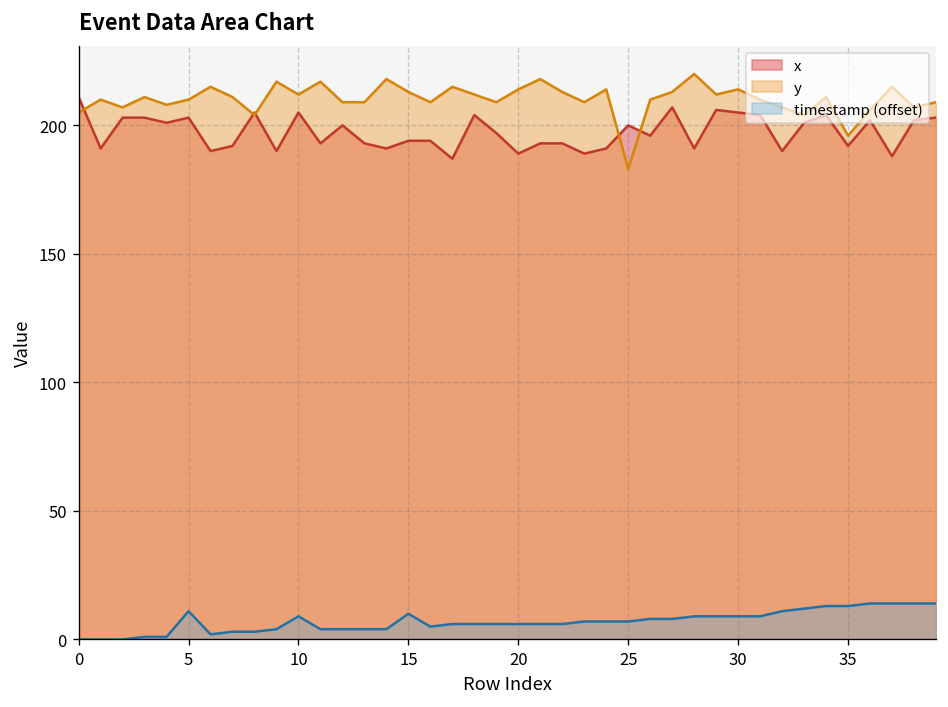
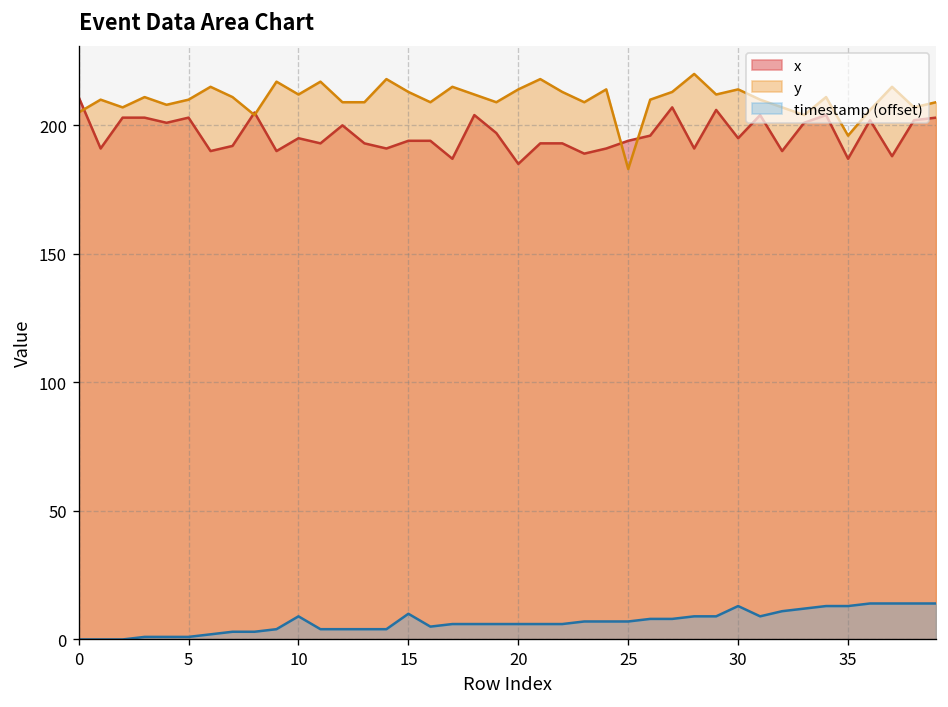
timestamp (offset), 5: 11 -> 1
x, 10: 205 -> 195
x, 20: 189 -> 185
x, 25: 200 -> 194
x, 30: 205 -> 195
timestamp (offset), 30: 9 -> 13
x, 35: 192 -> 187
